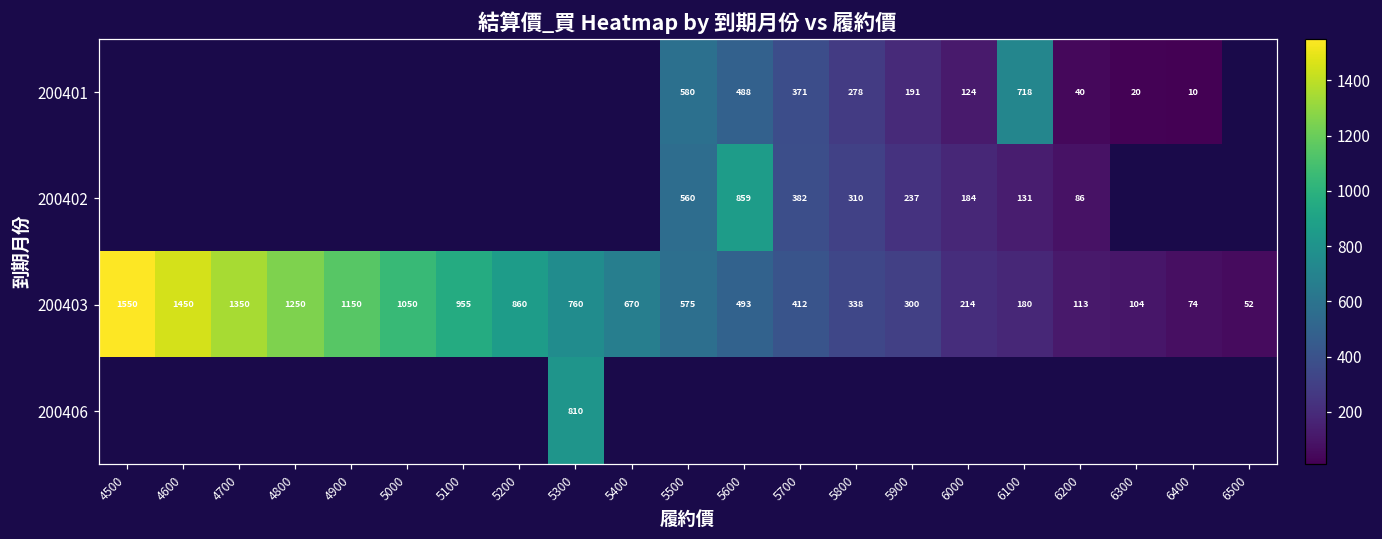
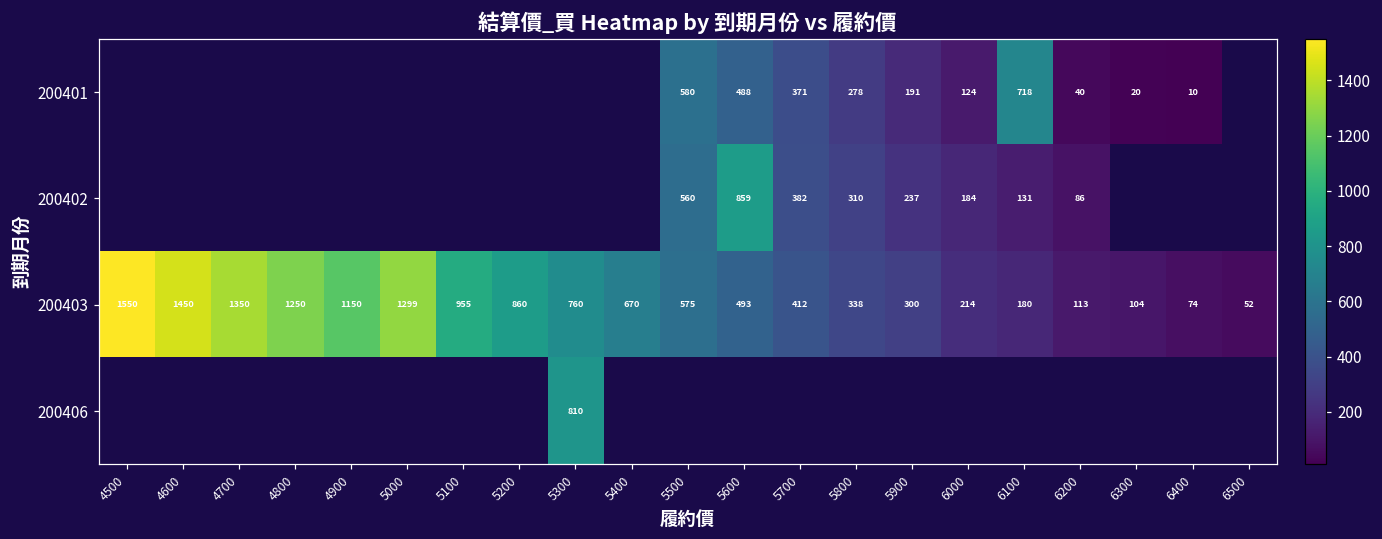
200403, 5000: 1050 -> 1299
